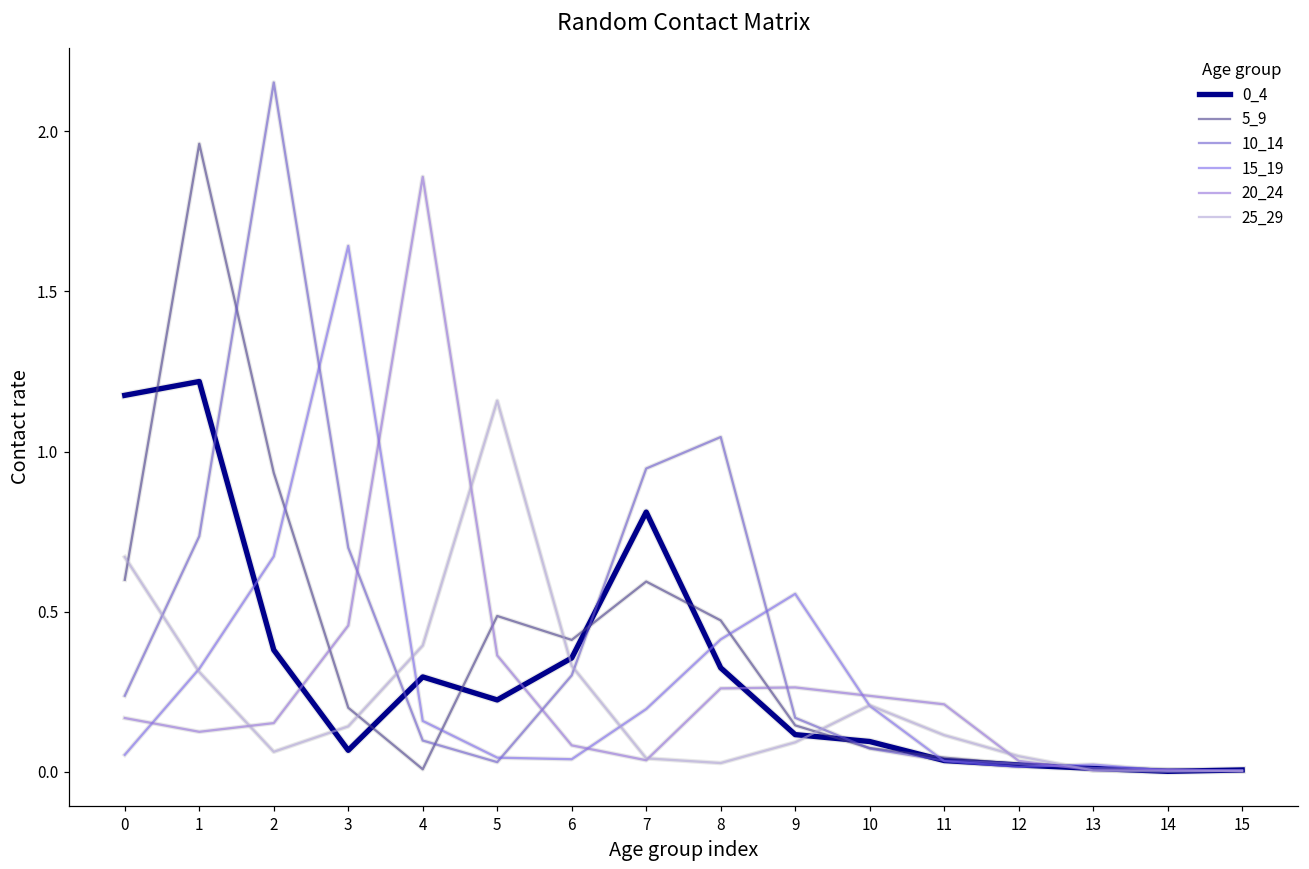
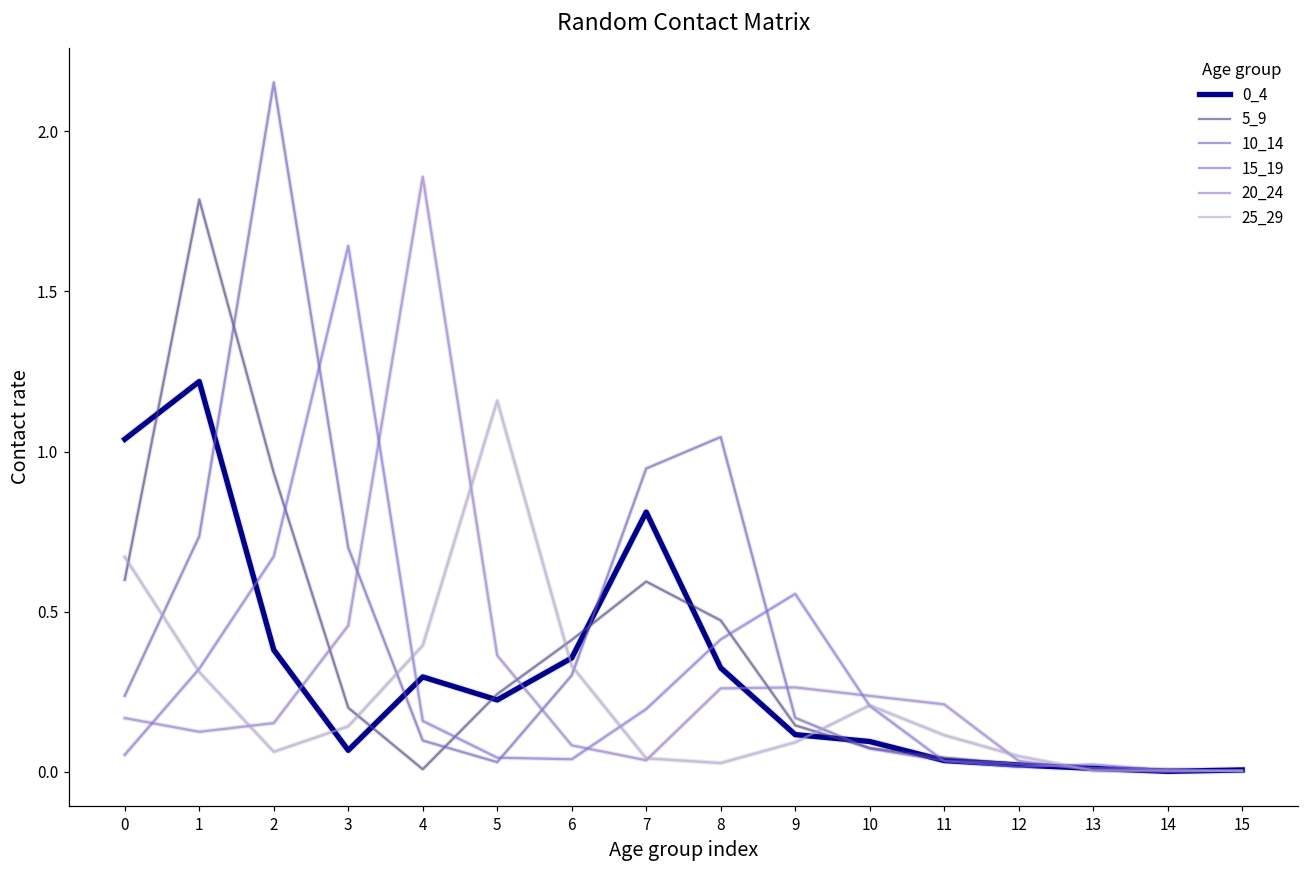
0_4, 0: 1.18 -> 1.04
5_9, 1: 1.96 -> 1.79
5_9, 5: 0.49 -> 0.24
